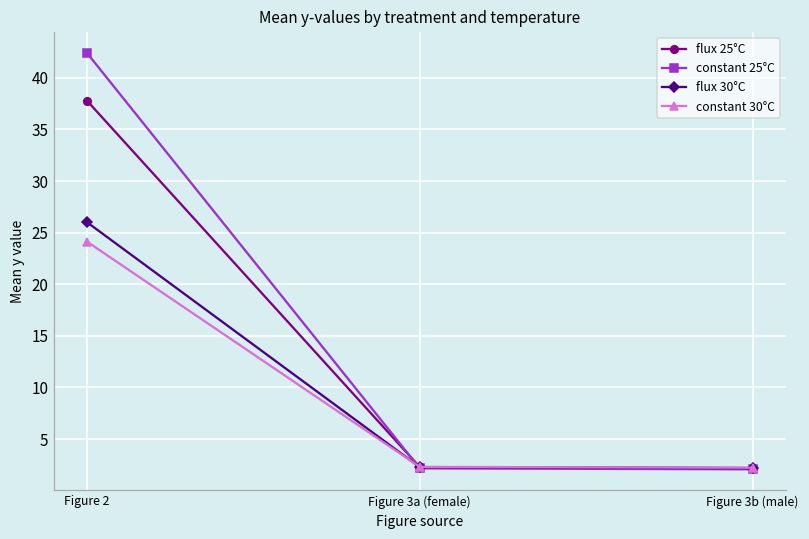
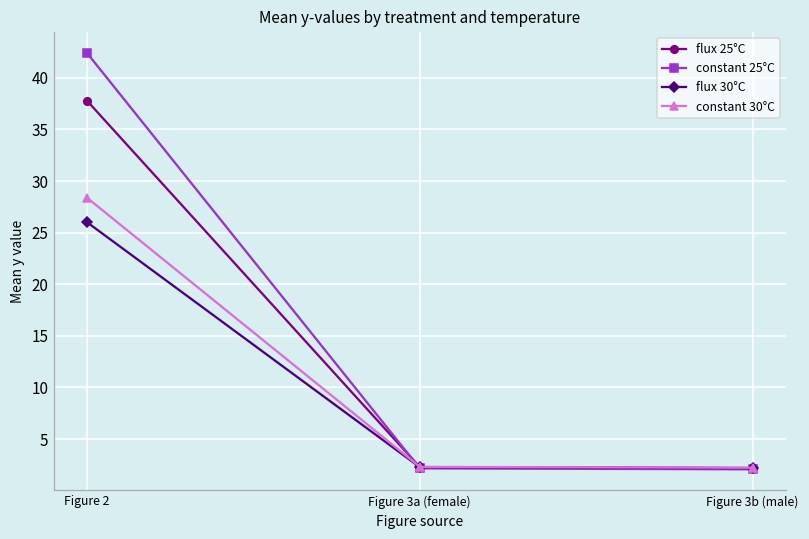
constant 30°C, Figure 2: 24 -> 28
